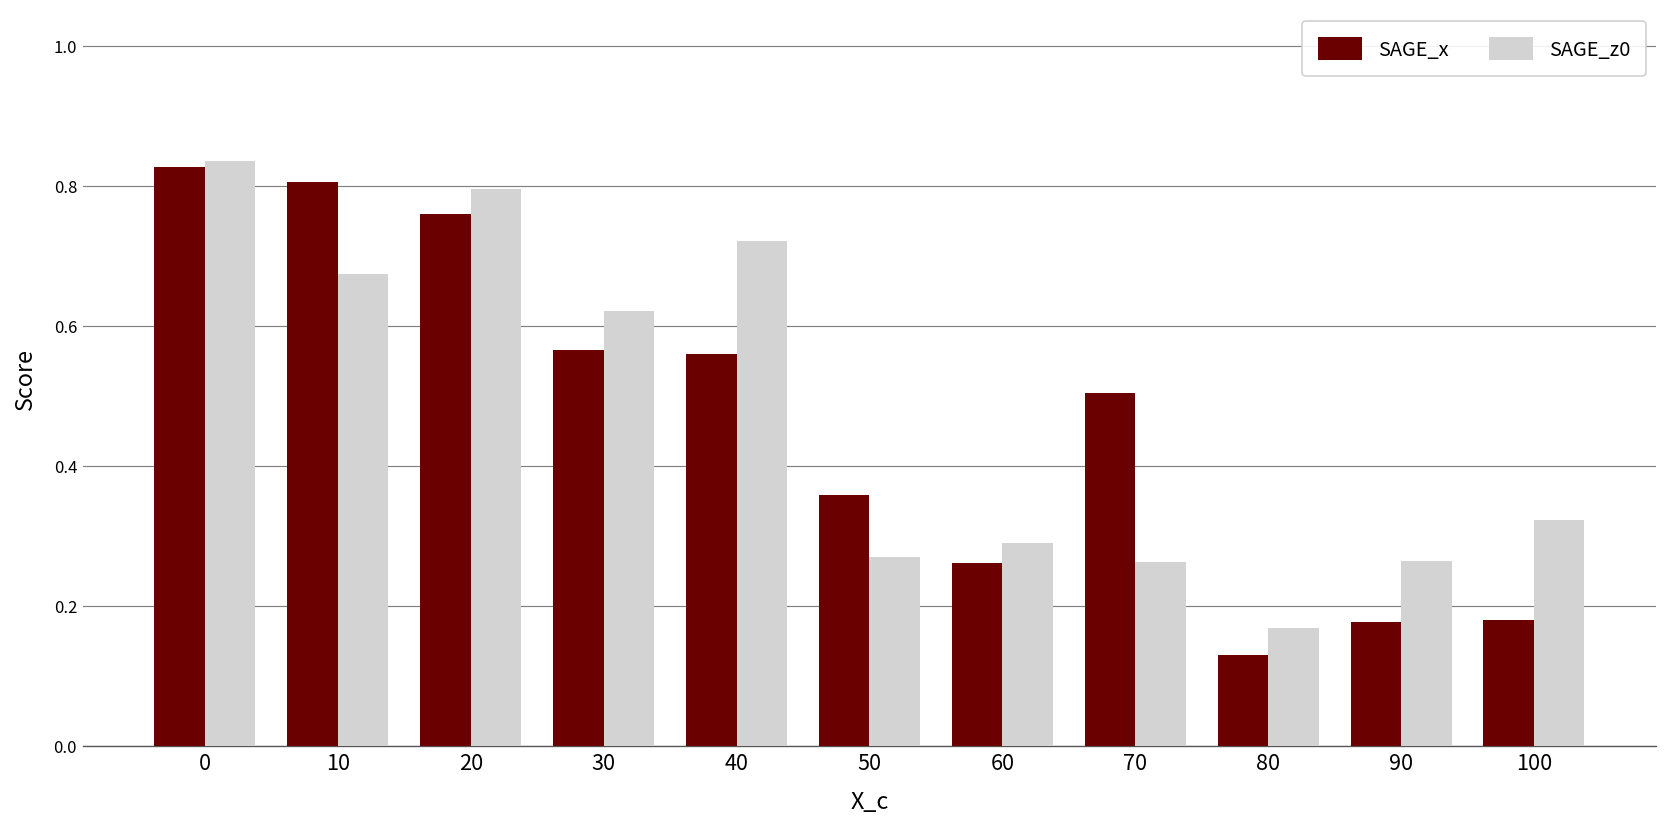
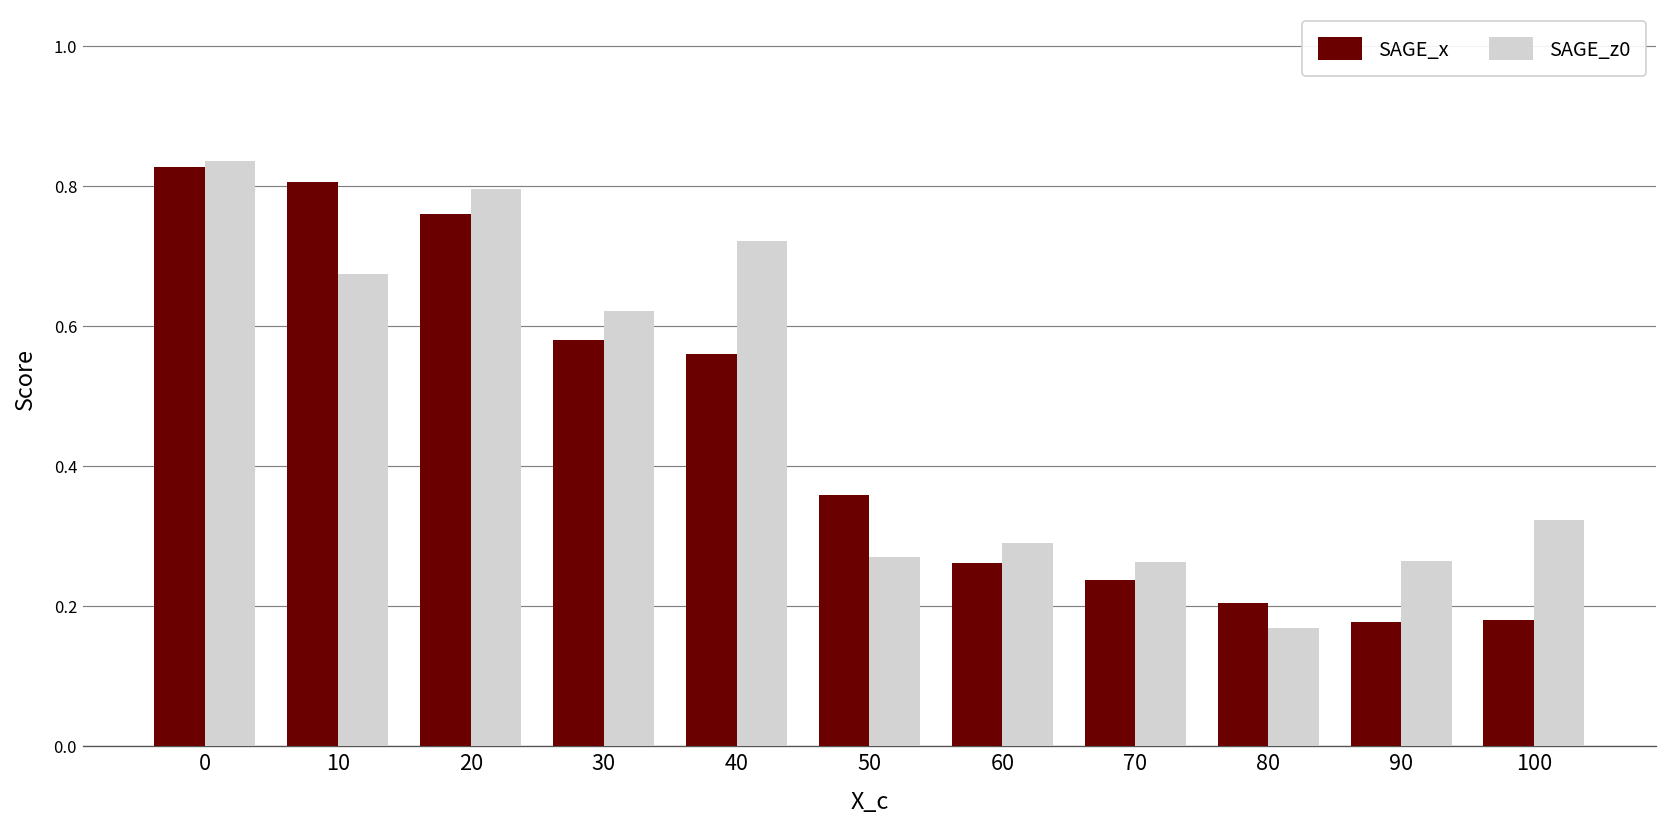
SAGE_x, 30: 0.57 -> 0.58
SAGE_x, 70: 0.50 -> 0.24
SAGE_x, 80: 0.13 -> 0.20
